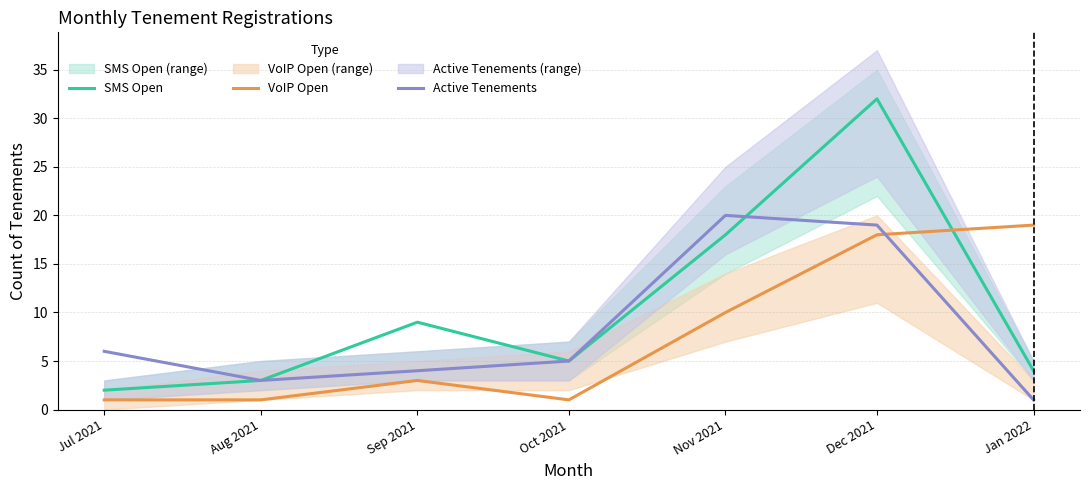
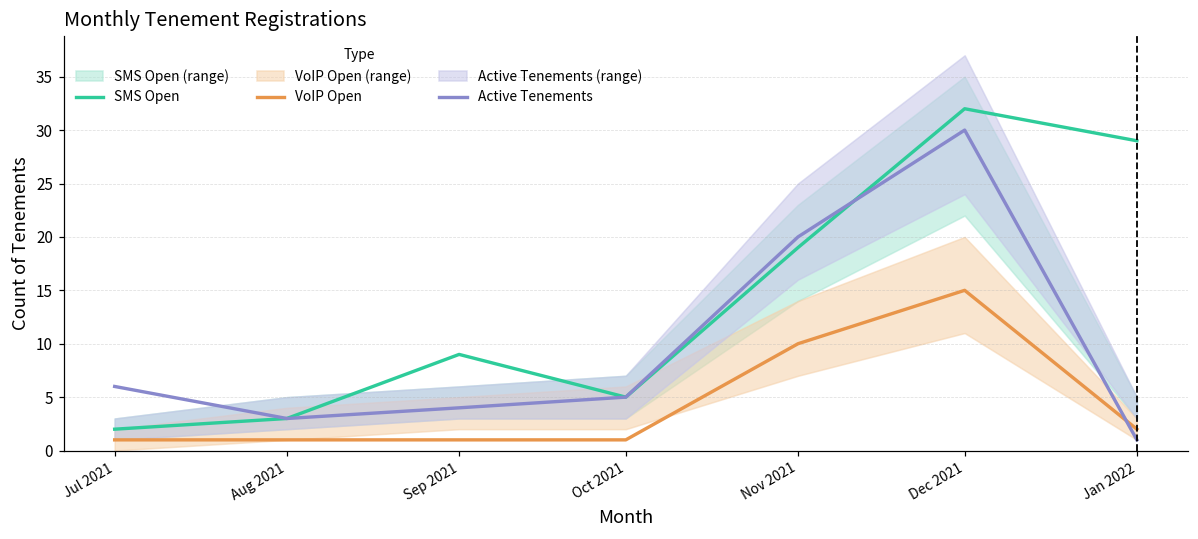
VoIP Open, Sep 2021: 3 -> 1
SMS Open, Nov 2021: 18 -> 19
VoIP Open, Dec 2021: 18 -> 15
Active Tenements, Dec 2021: 19 -> 30
SMS Open, Jan 2022: 4 -> 29
VoIP Open, Jan 2022: 19 -> 2
